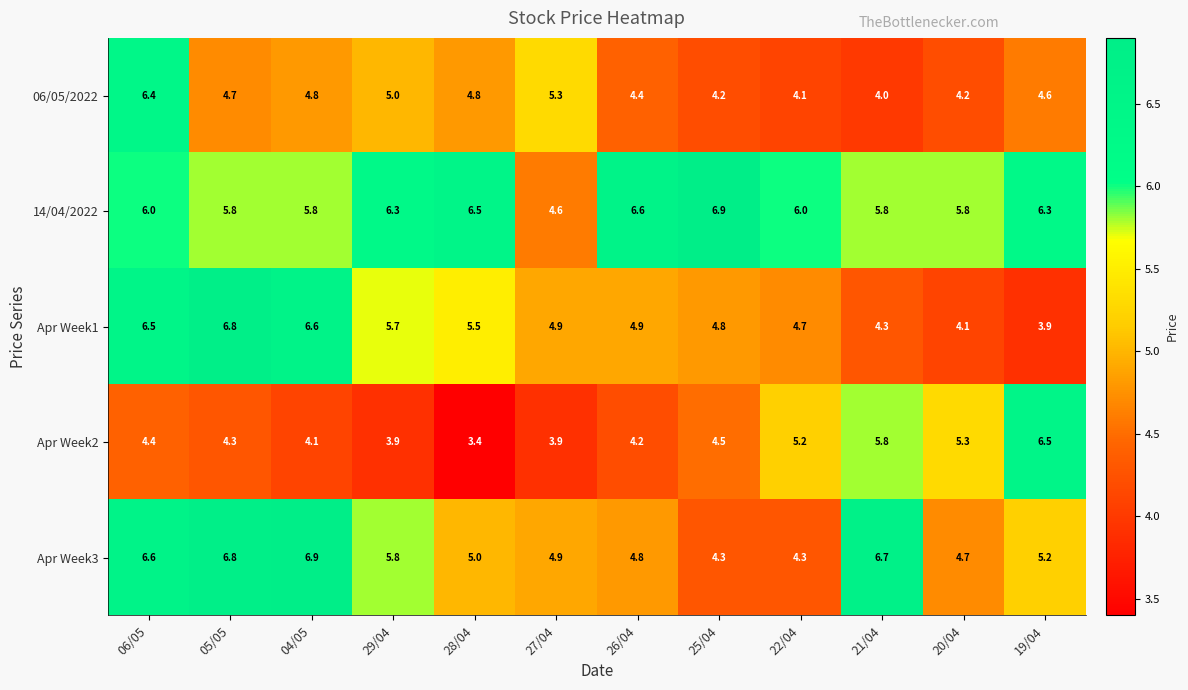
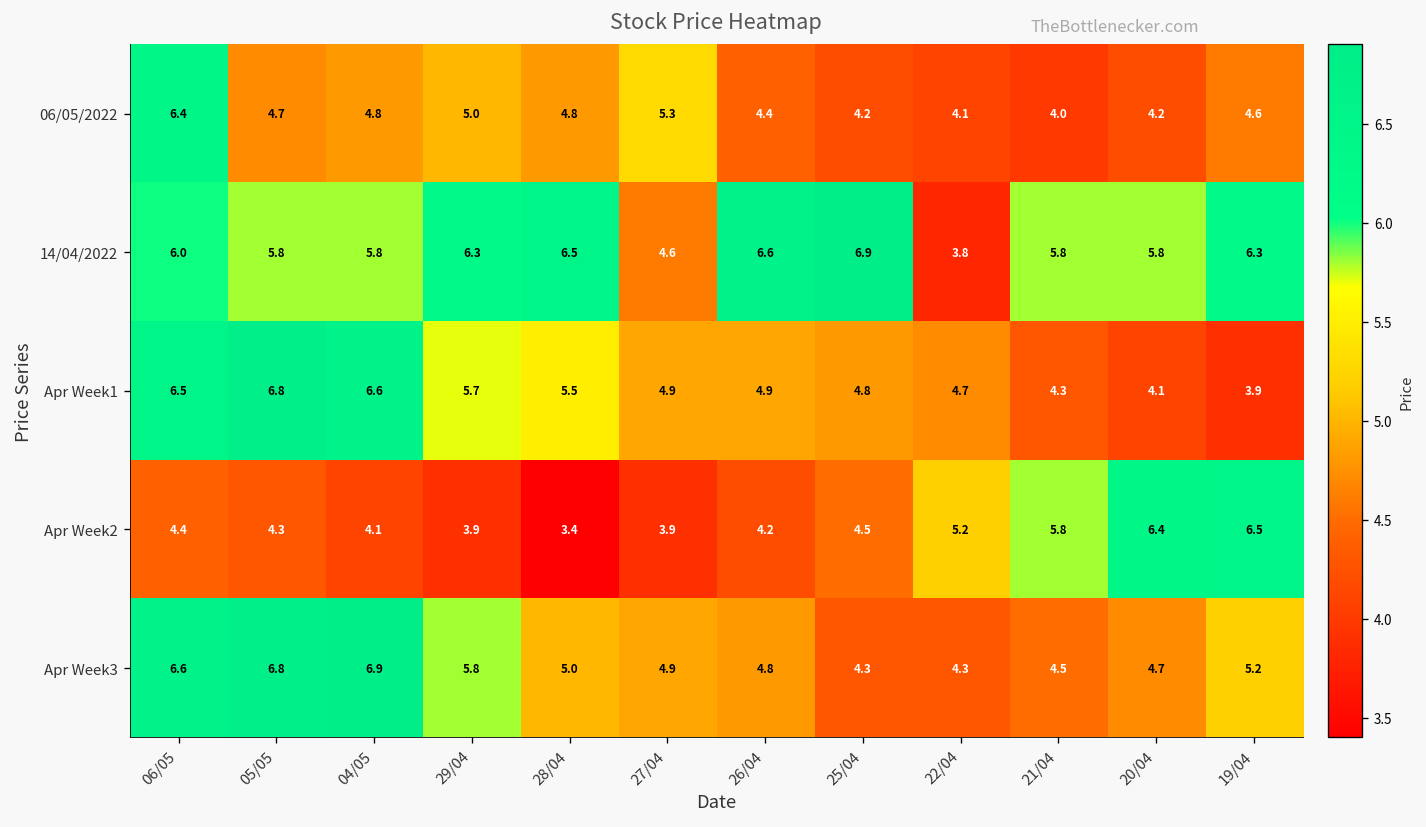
14/04/2022, 22/04: 6.0 -> 3.8
Apr Week2, 20/04: 5.3 -> 6.4
Apr Week3, 21/04: 6.7 -> 4.5
